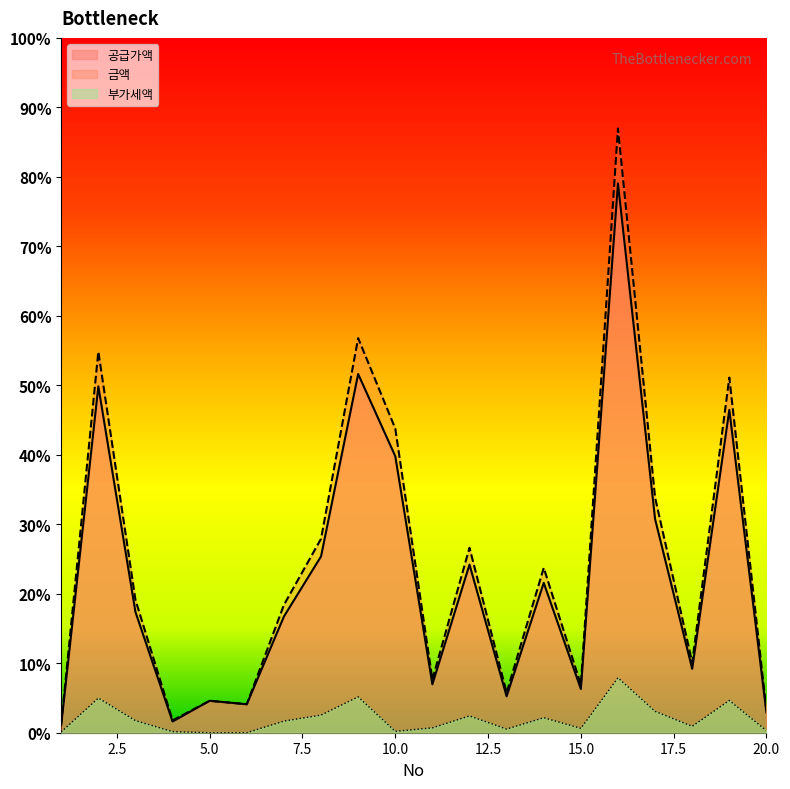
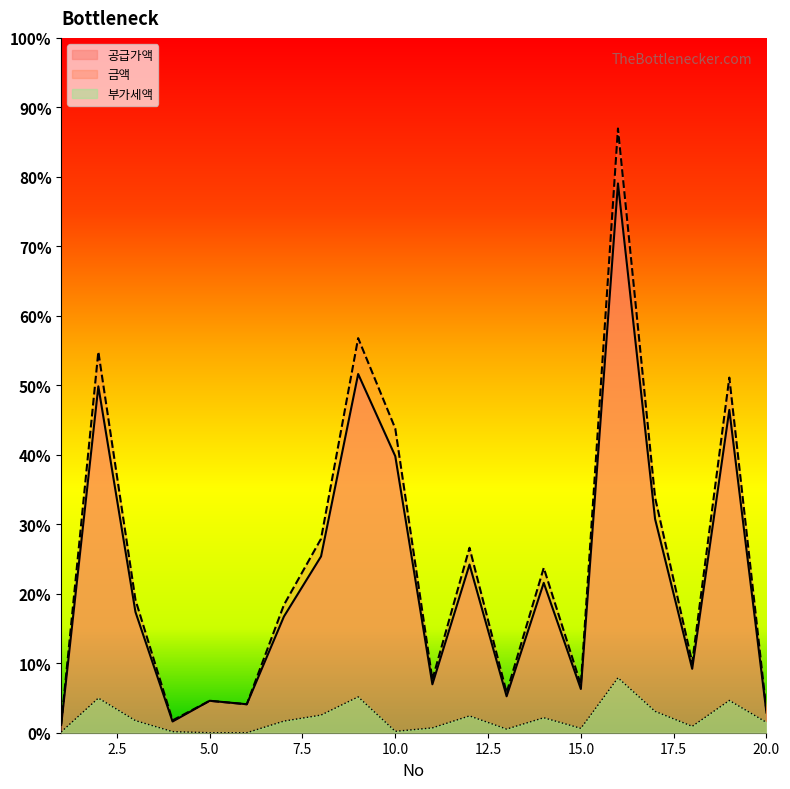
부가세액, 20.0: 0% -> 1%
